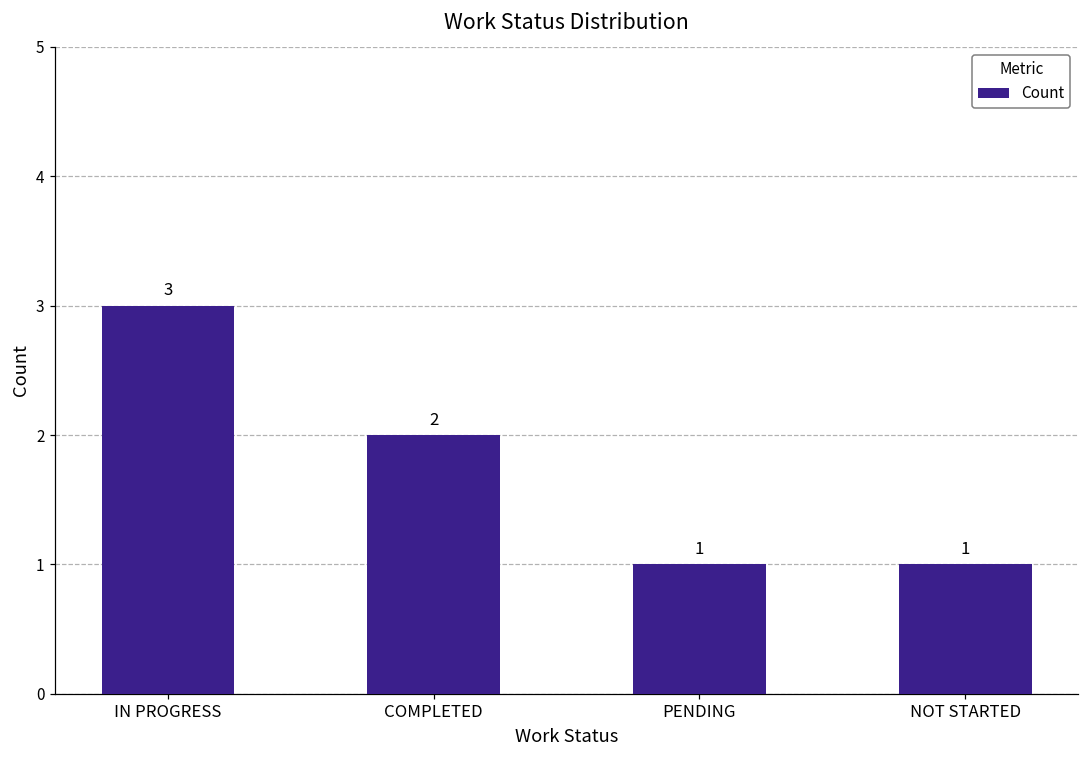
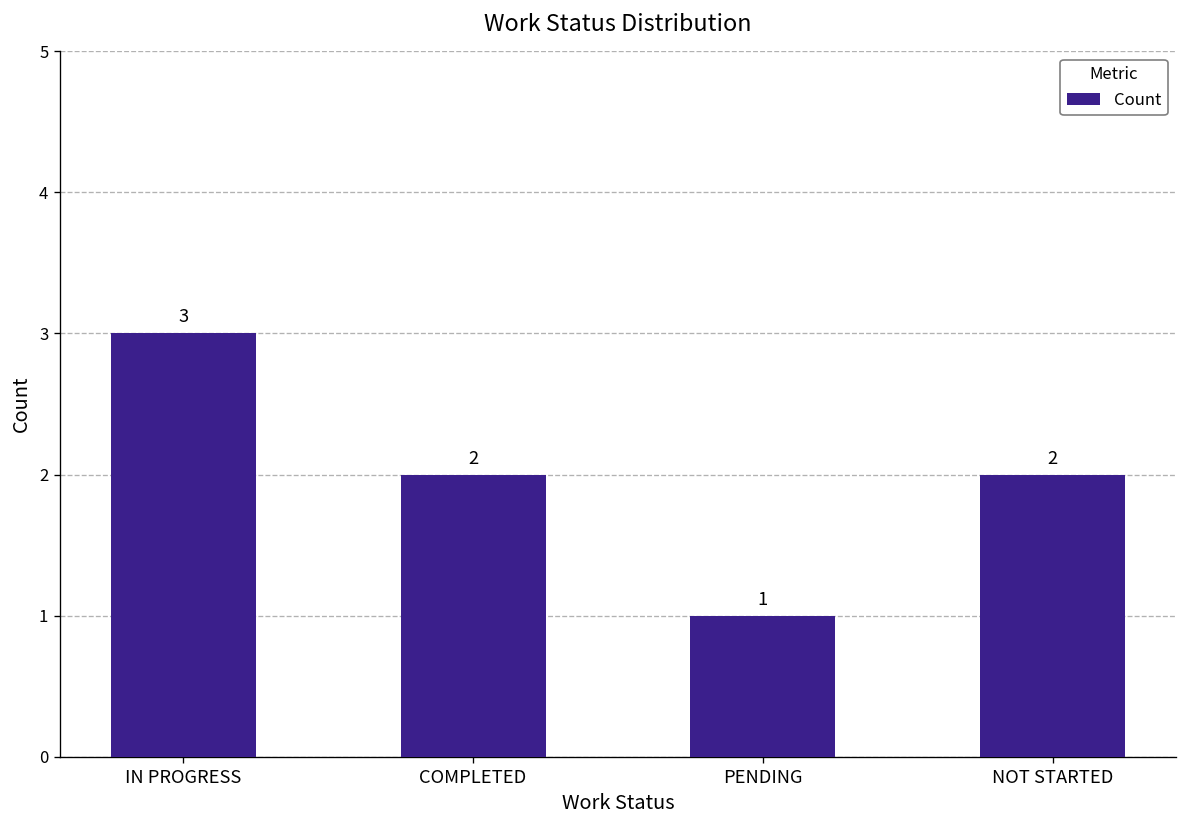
NOT STARTED: 1 -> 2
